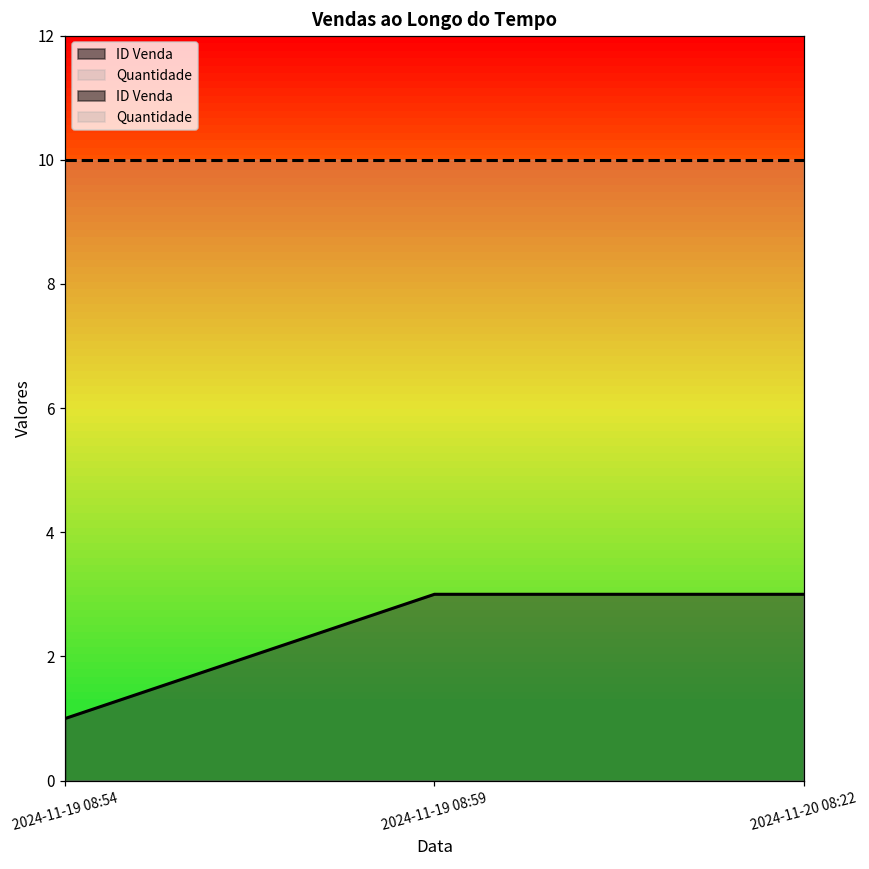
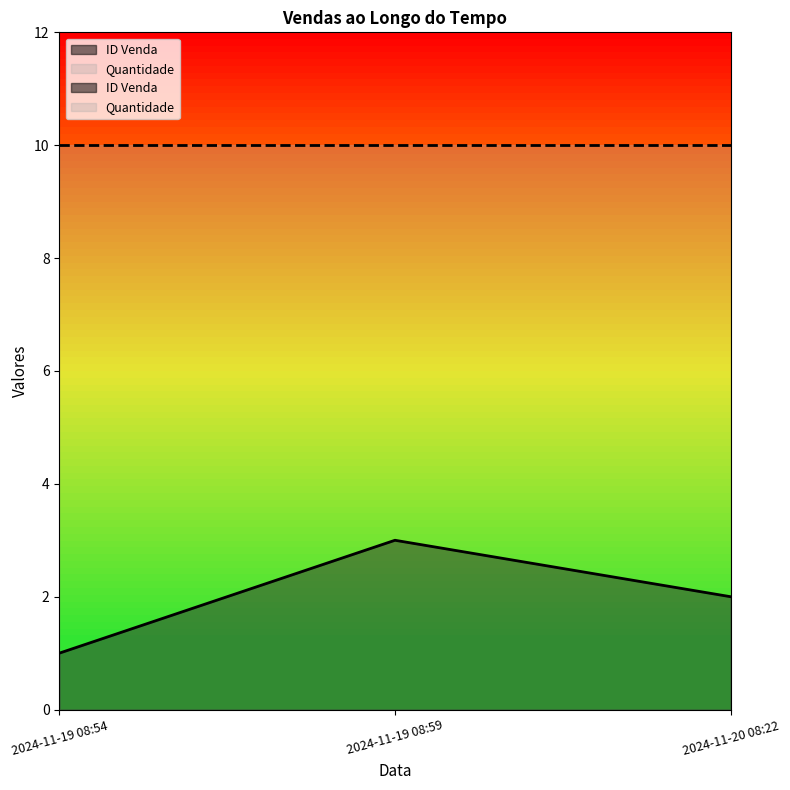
ID Venda, 2024-11-20 08:22: 3 -> 2
